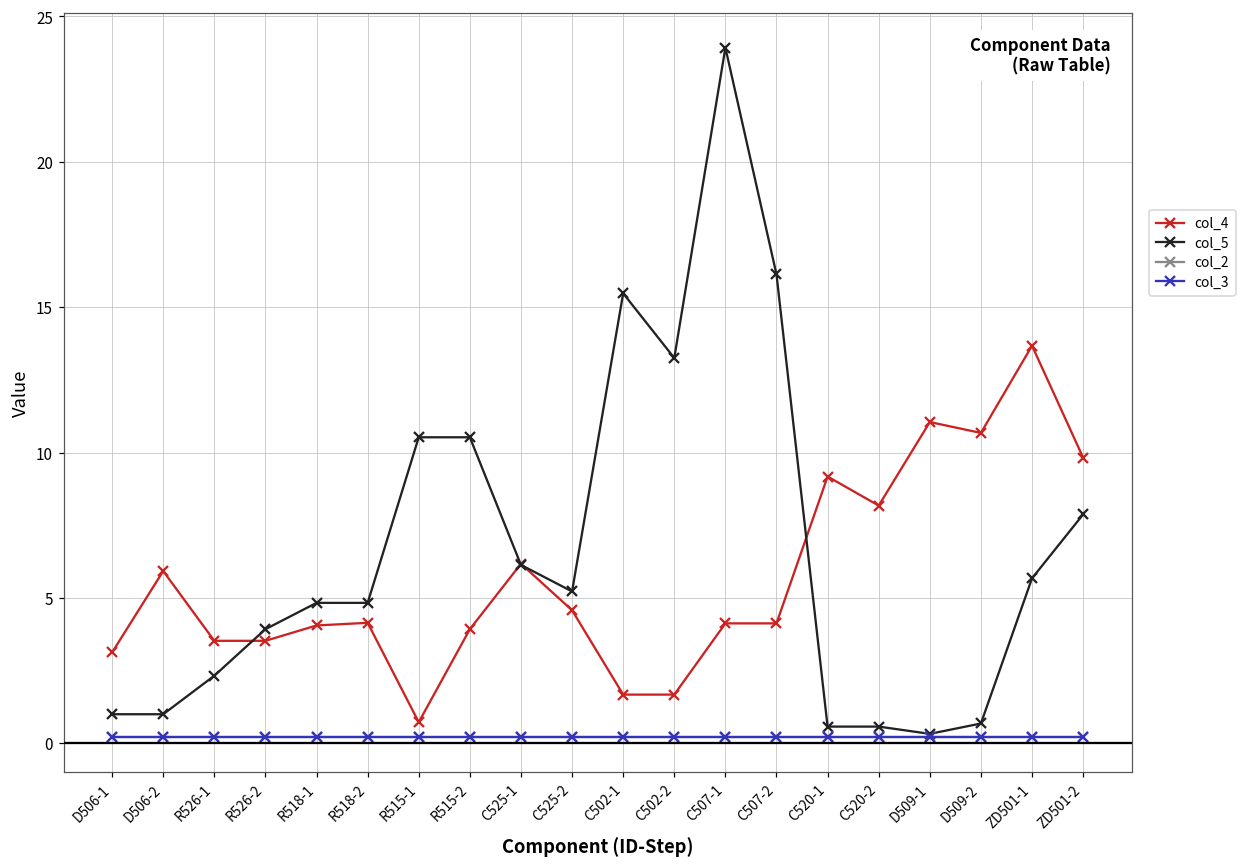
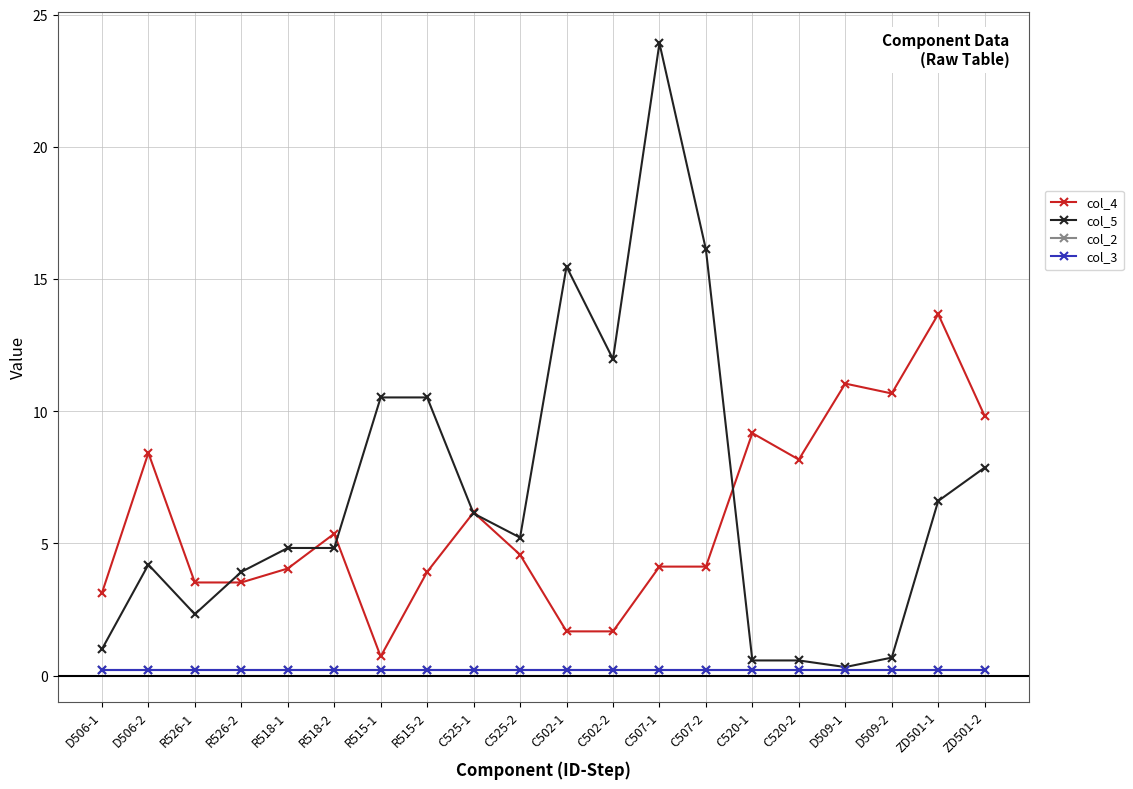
col_4, D506-2: 5.9 -> 8.4
col_5, D506-2: 1.0 -> 4.2
col_4, R518-2: 4.1 -> 5.4
col_5, C502-2: 13.3 -> 12.0
col_5, ZD501-1: 5.7 -> 6.6
